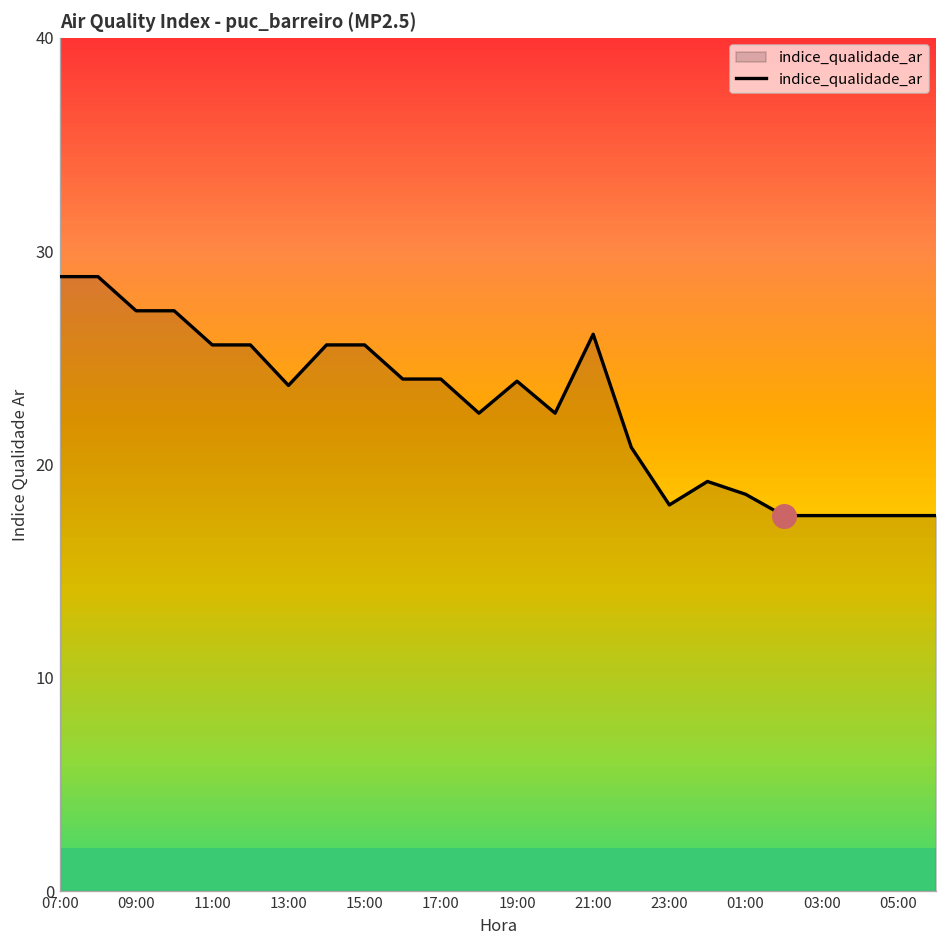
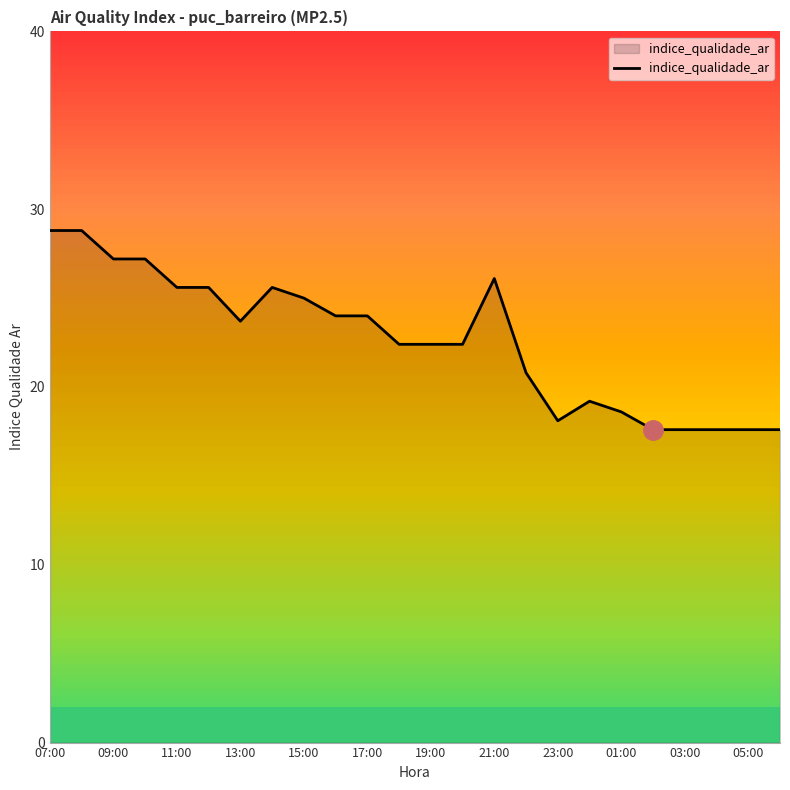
indice_qualidade_ar, 15:00: 25.6 -> 25.0
indice_qualidade_ar, 19:00: 23.9 -> 22.4
